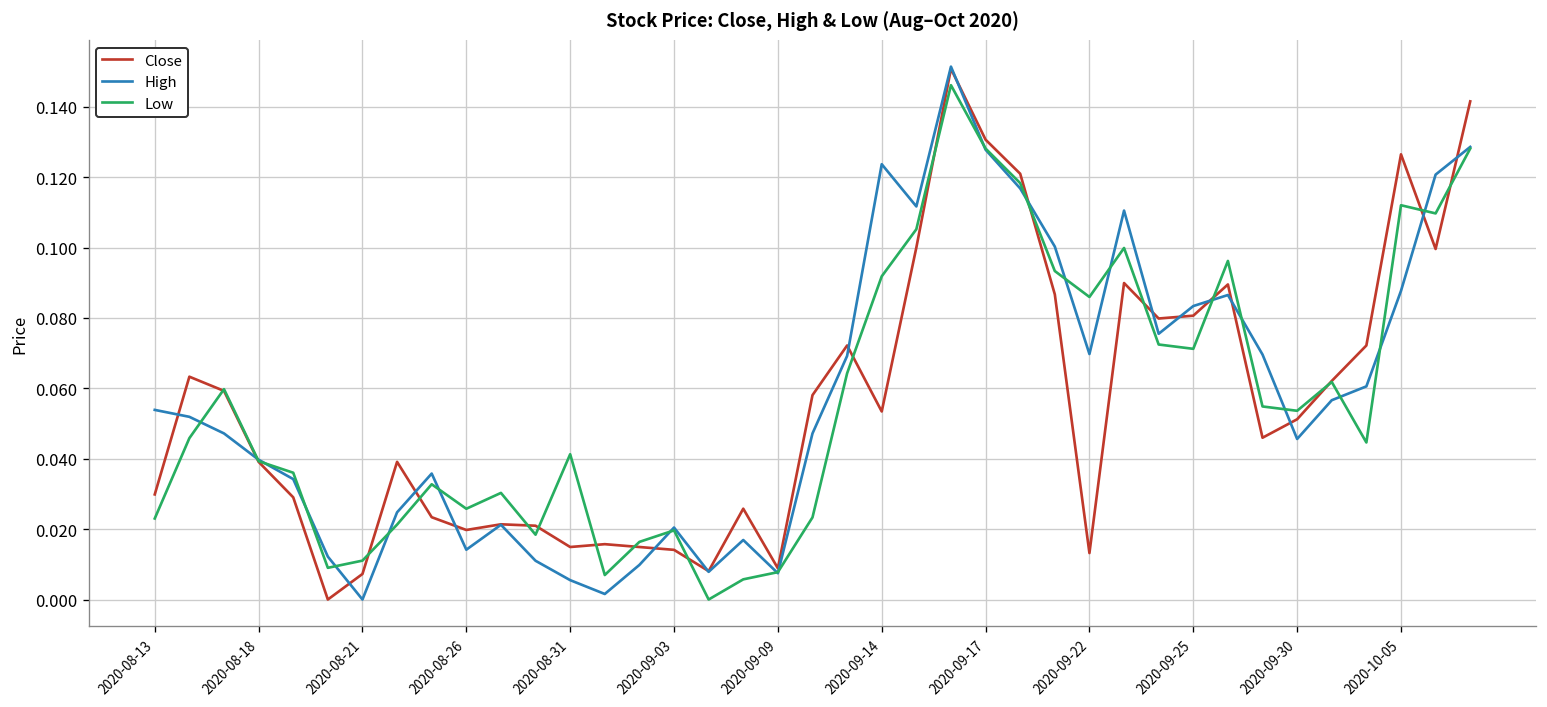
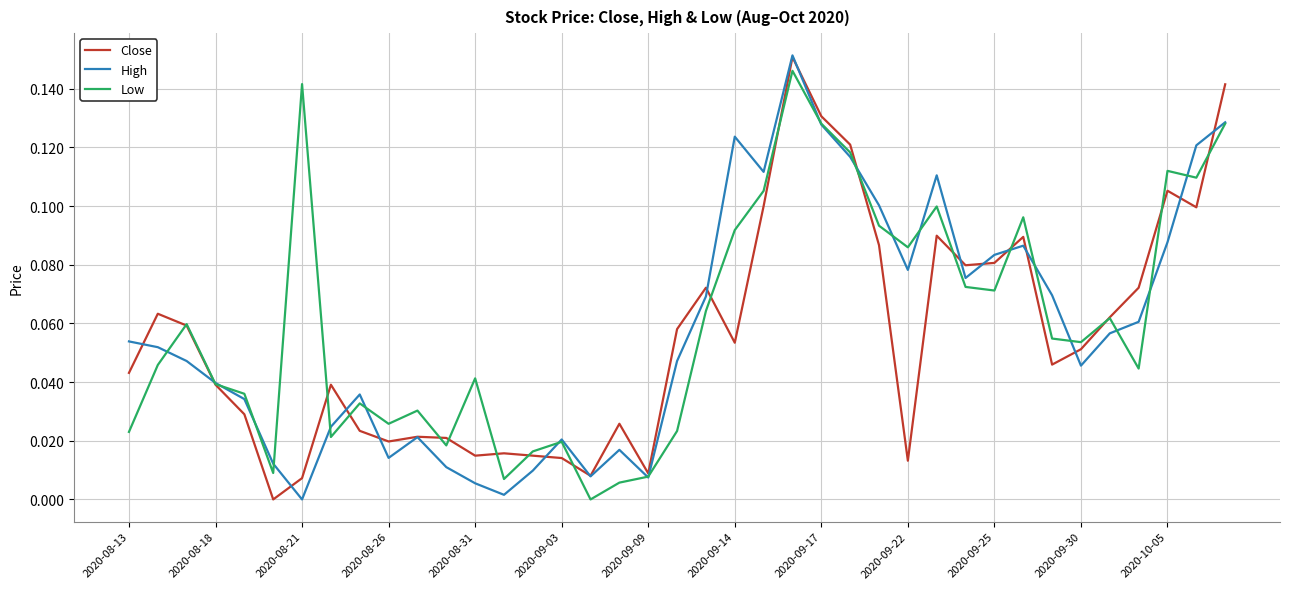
Close, 2020-08-13: 0.030 -> 0.043
Low, 2020-08-21: 0.011 -> 0.142
High, 2020-09-22: 0.070 -> 0.078
Close, 2020-10-05: 0.126 -> 0.105
